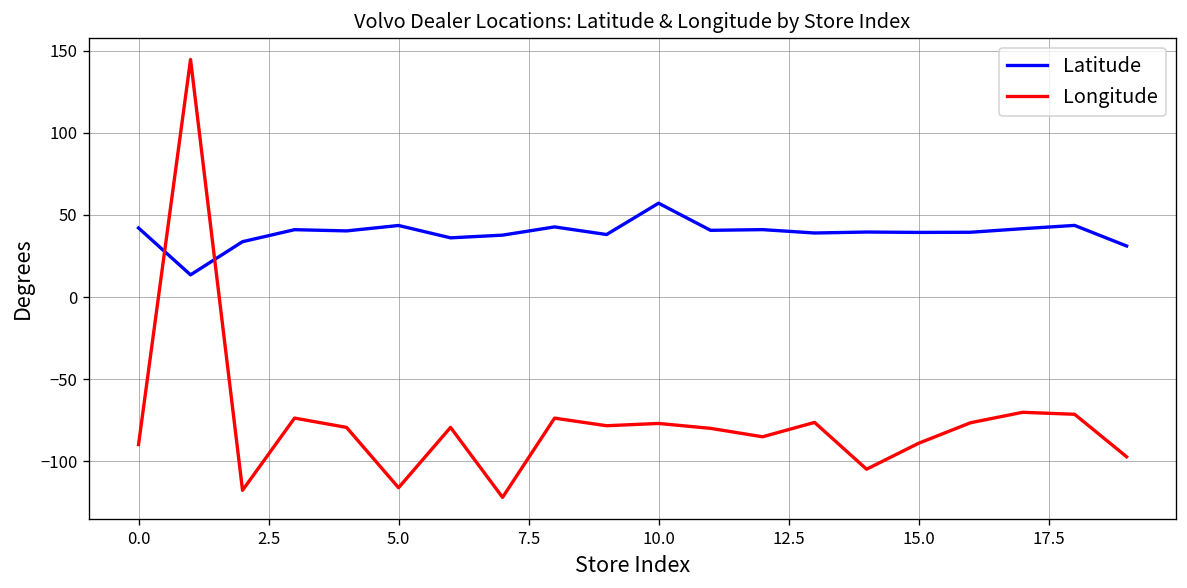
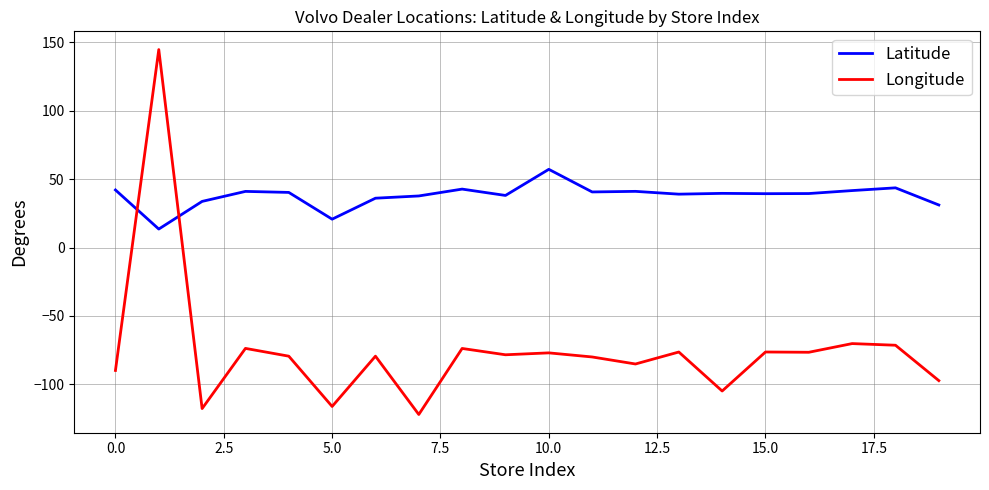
Latitude, 5.0: 44 -> 21
Longitude, 15.0: -89 -> -76
